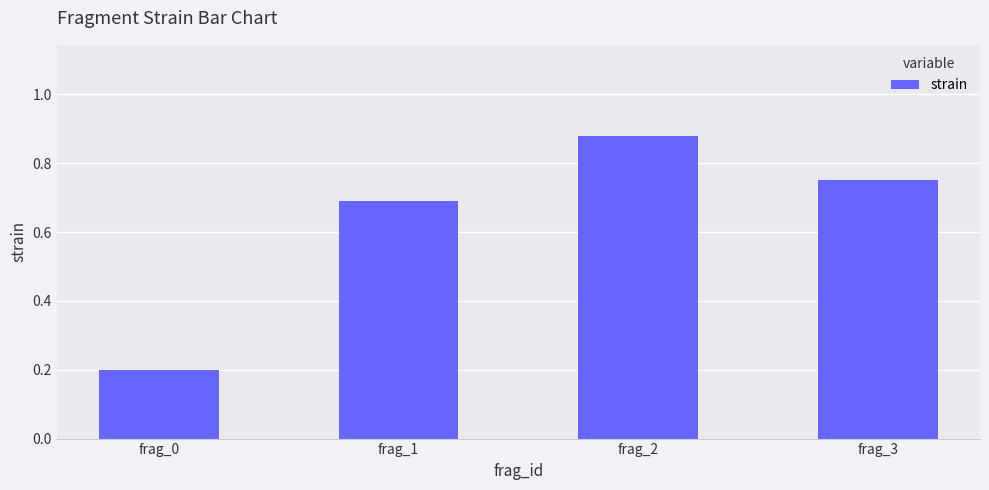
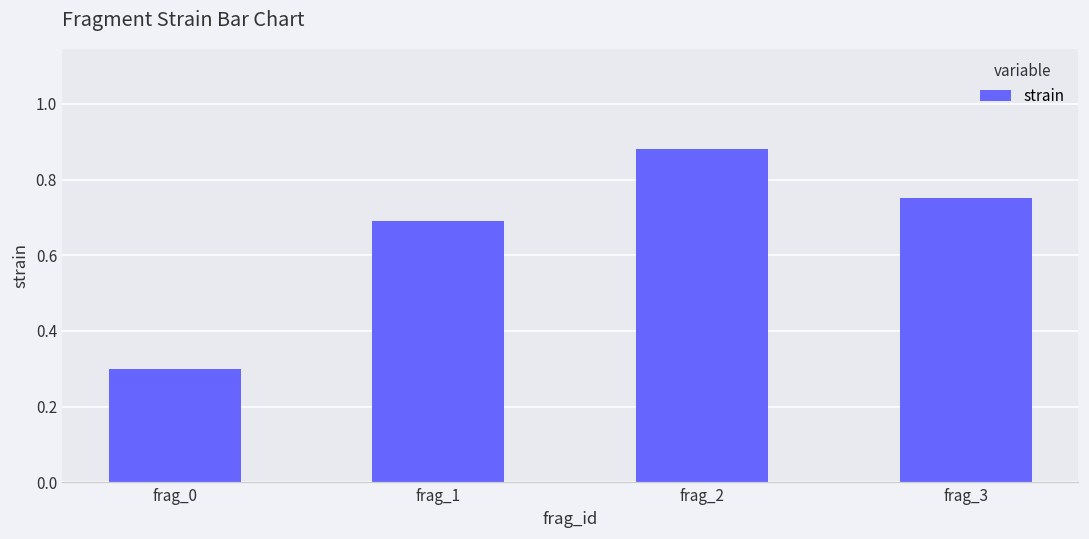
frag_0: 0.2 -> 0.3
